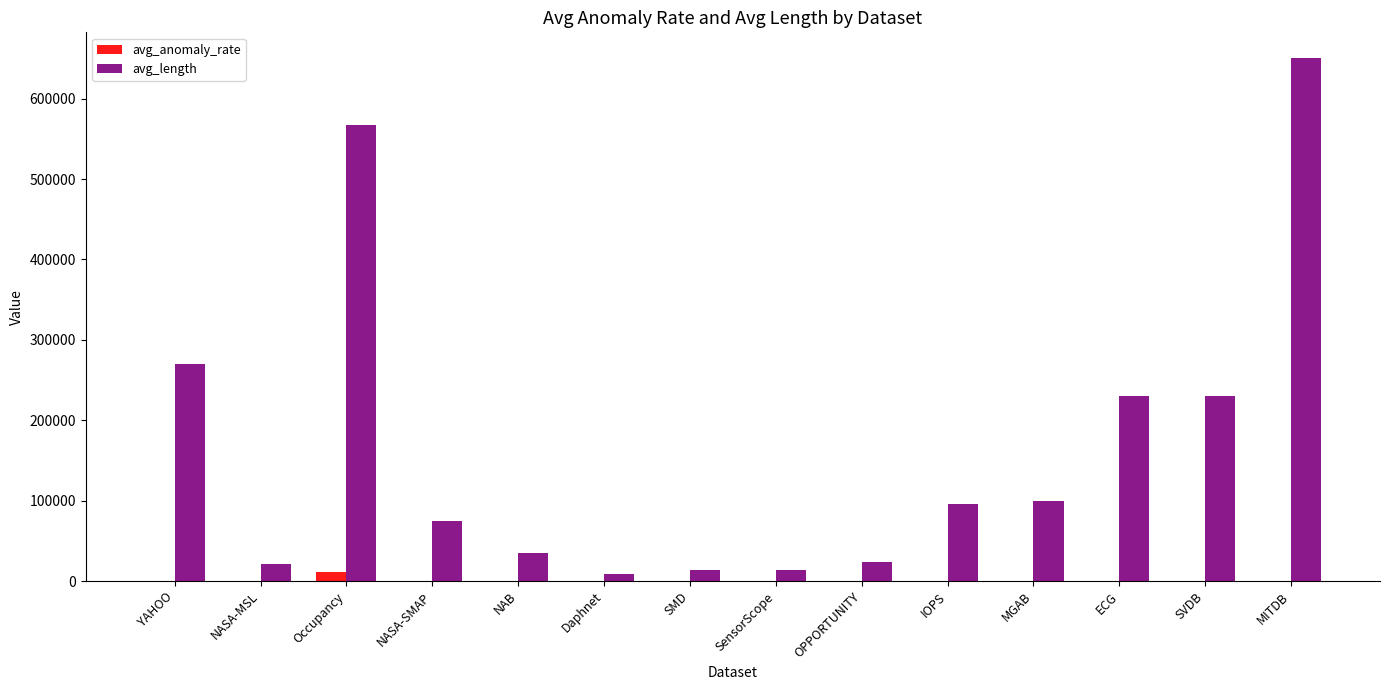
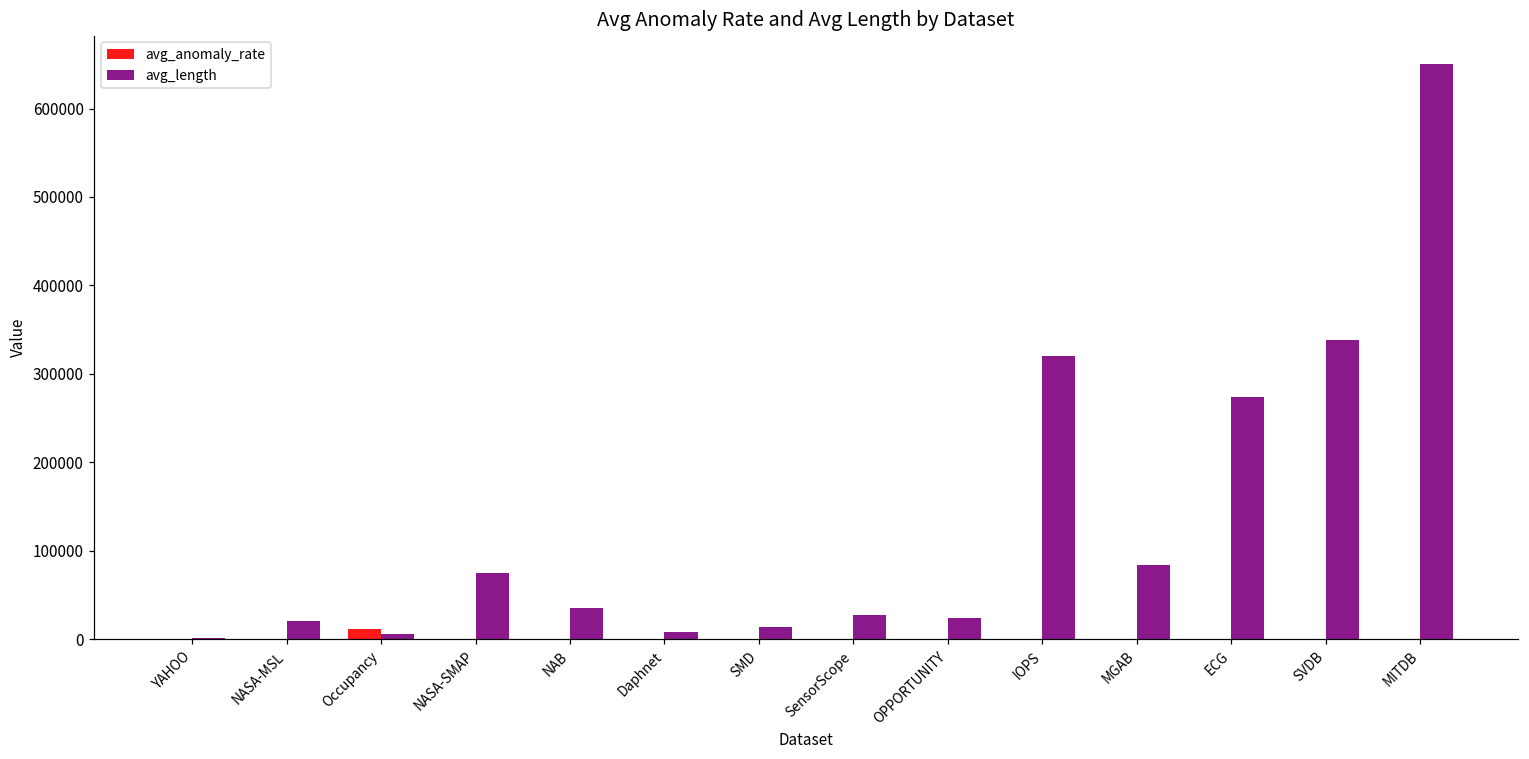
avg_length, YAHOO: 270000 -> 0
avg_length, Occupancy: 570000 -> 10000
avg_length, SensorScope: 10000 -> 30000
avg_length, IOPS: 100000 -> 320000
avg_length, MGAB: 100000 -> 80000
avg_length, ECG: 230000 -> 270000
avg_length, SVDB: 230000 -> 340000
